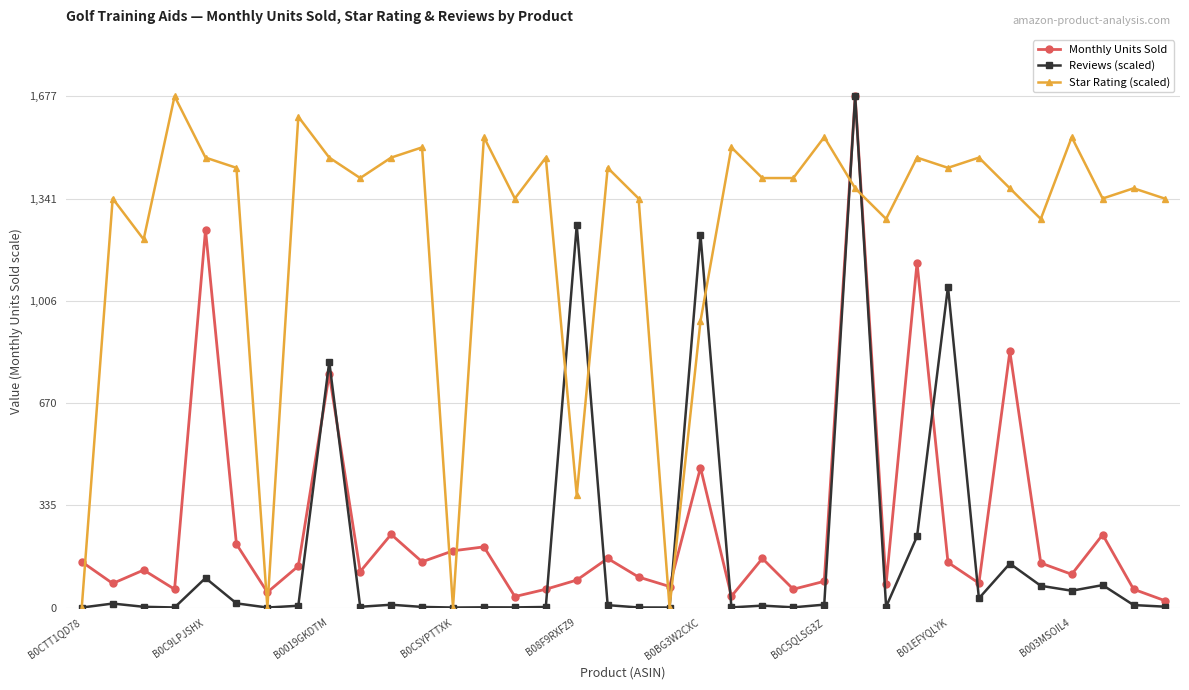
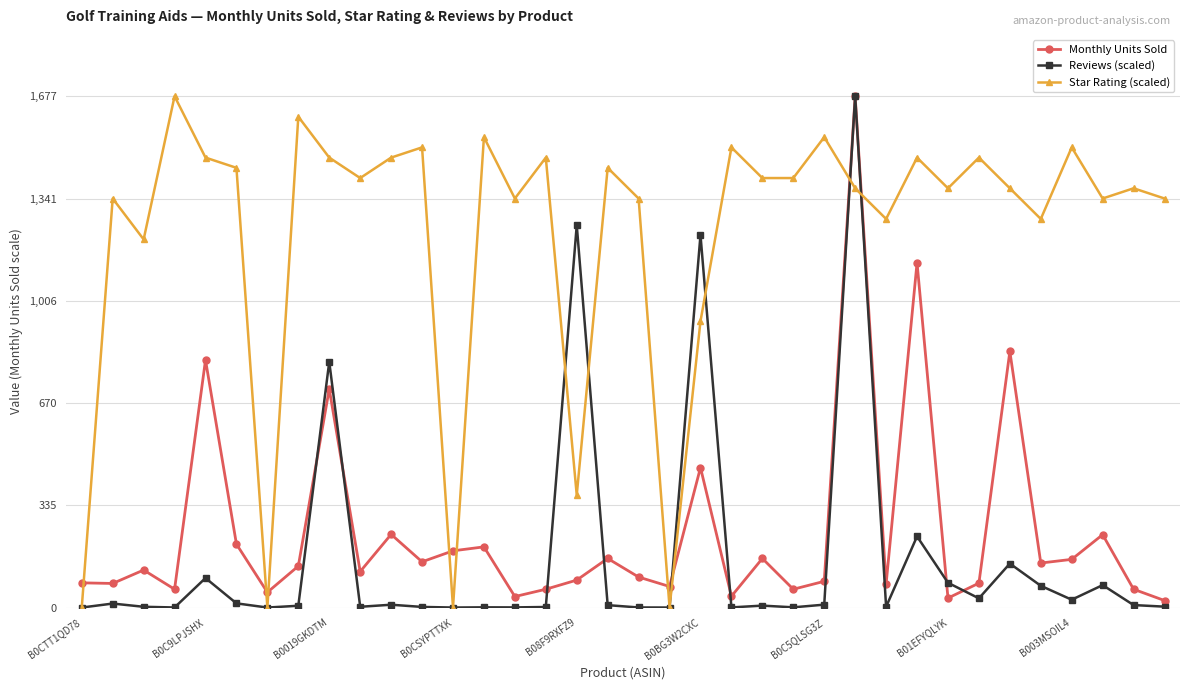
Monthly Units Sold, B0CTT1QD78: 150 -> 80
Monthly Units Sold, B0C9LPJSHX: 1,240 -> 810
Monthly Units Sold, B0019GKDTM: 770 -> 720
Monthly Units Sold, B01EFYQLYK: 150 -> 30
Reviews (scaled), B01EFYQLYK: 1,050 -> 80
Star Rating (scaled), B01EFYQLYK: 1,440 -> 1,380
Monthly Units Sold, B003MSOIL4: 110 -> 160
Reviews (scaled), B003MSOIL4: 60 -> 30
Star Rating (scaled), B003MSOIL4: 1,540 -> 1,510
